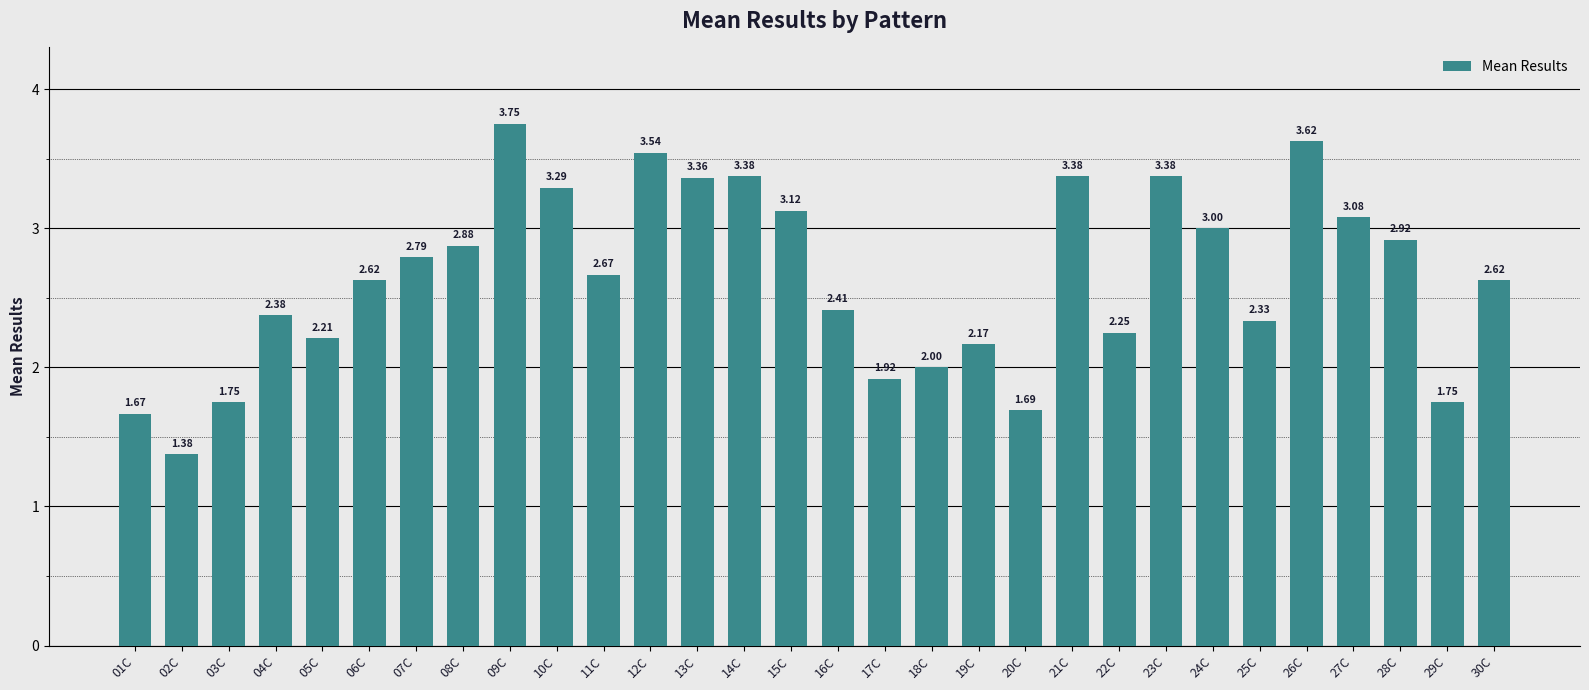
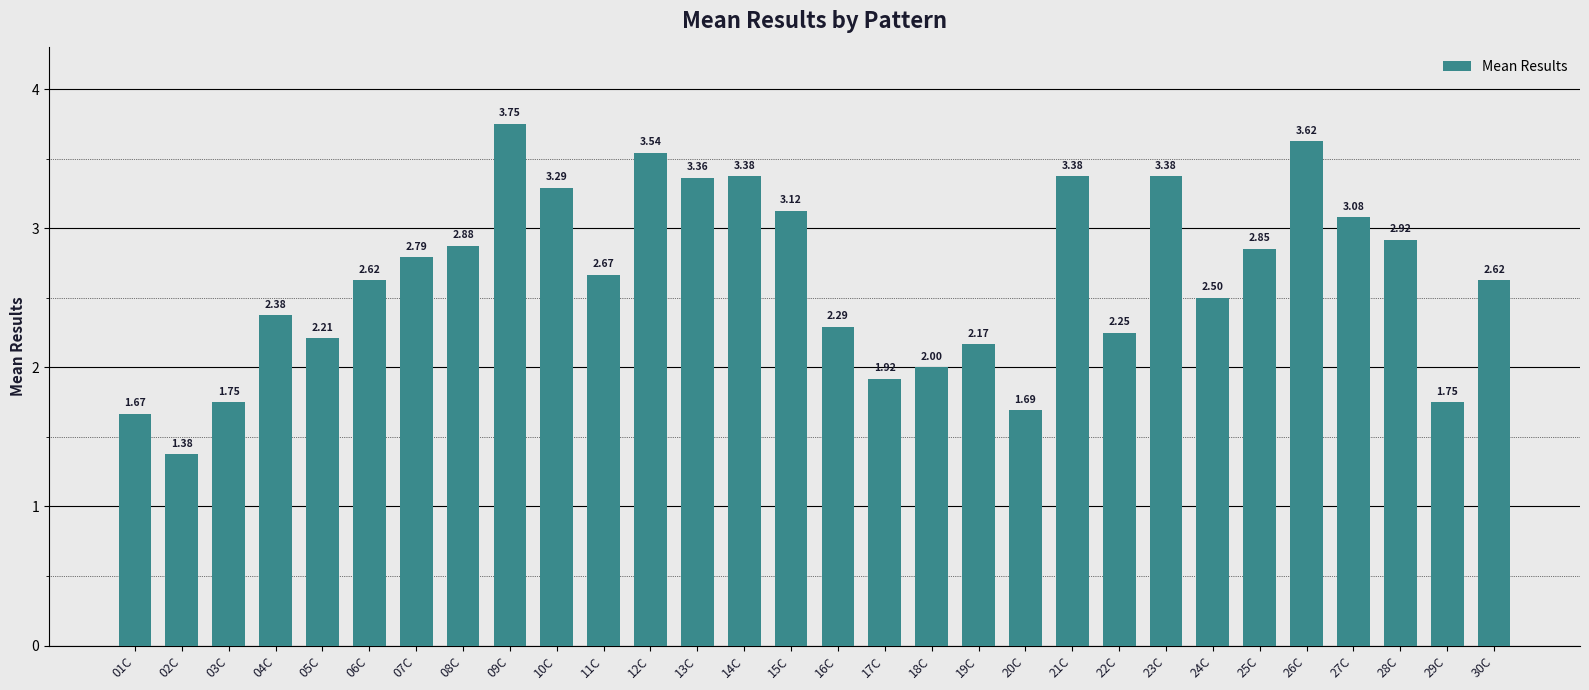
16C: 2.41 -> 2.29
24C: 3.00 -> 2.50
25C: 2.33 -> 2.85
